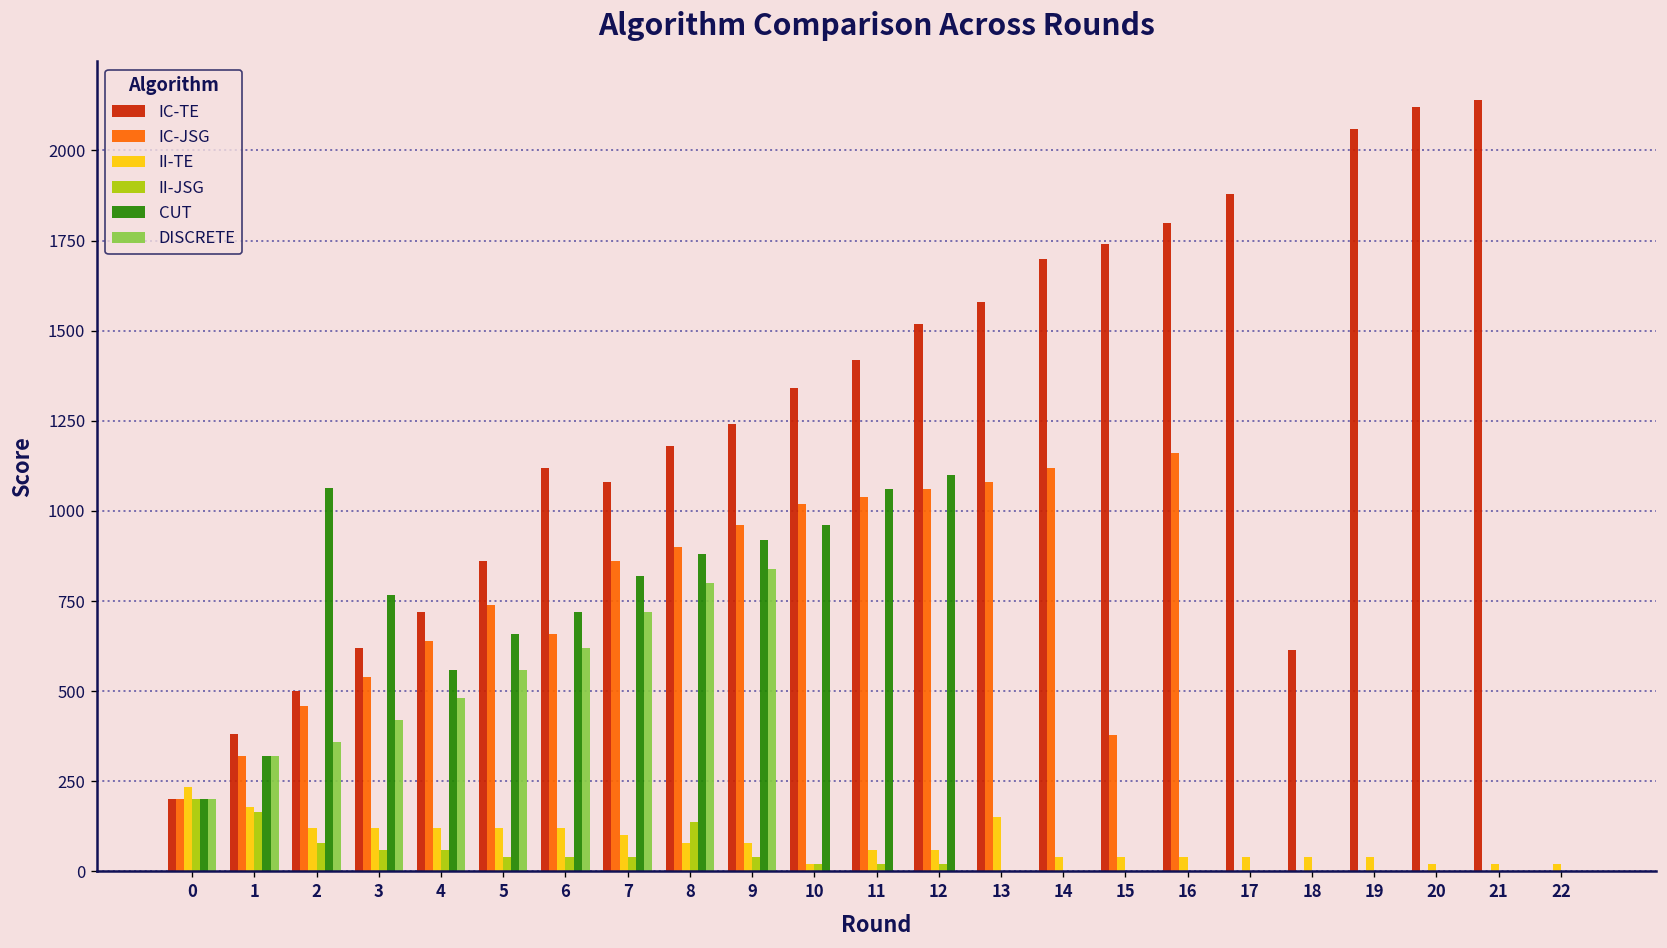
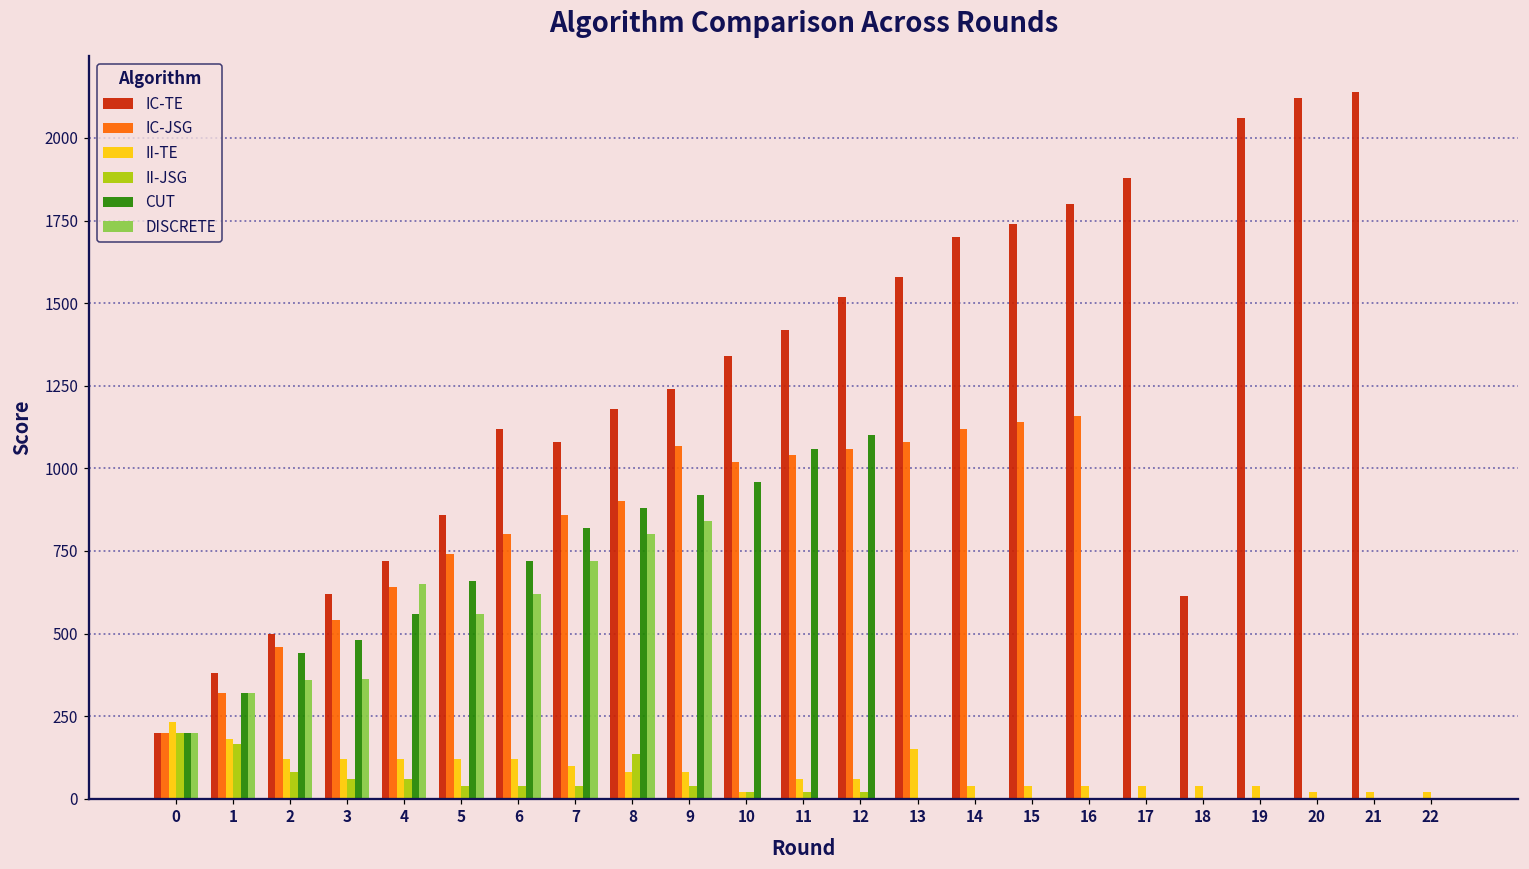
CUT, 2: 1060 -> 440
CUT, 3: 770 -> 480
DISCRETE, 3: 420 -> 360
DISCRETE, 4: 480 -> 650
IC-JSG, 6: 660 -> 800
IC-JSG, 9: 960 -> 1070
IC-JSG, 15: 380 -> 1140
